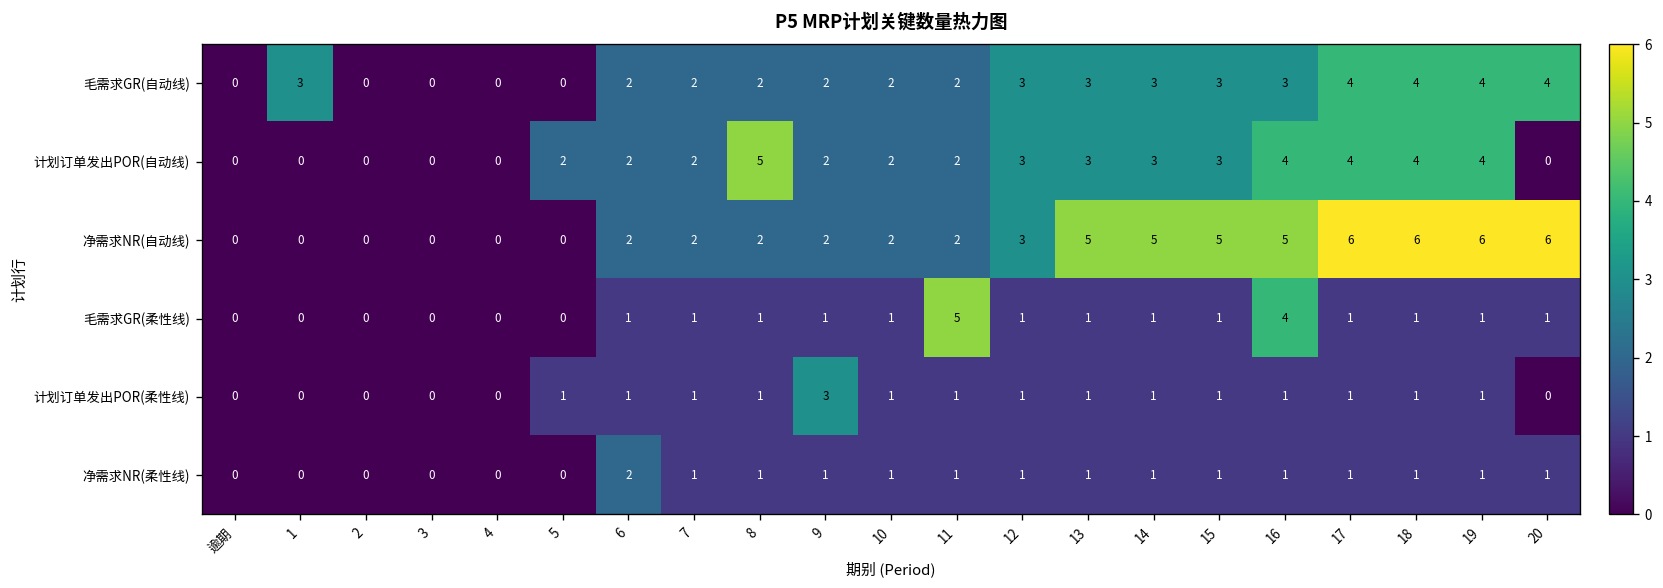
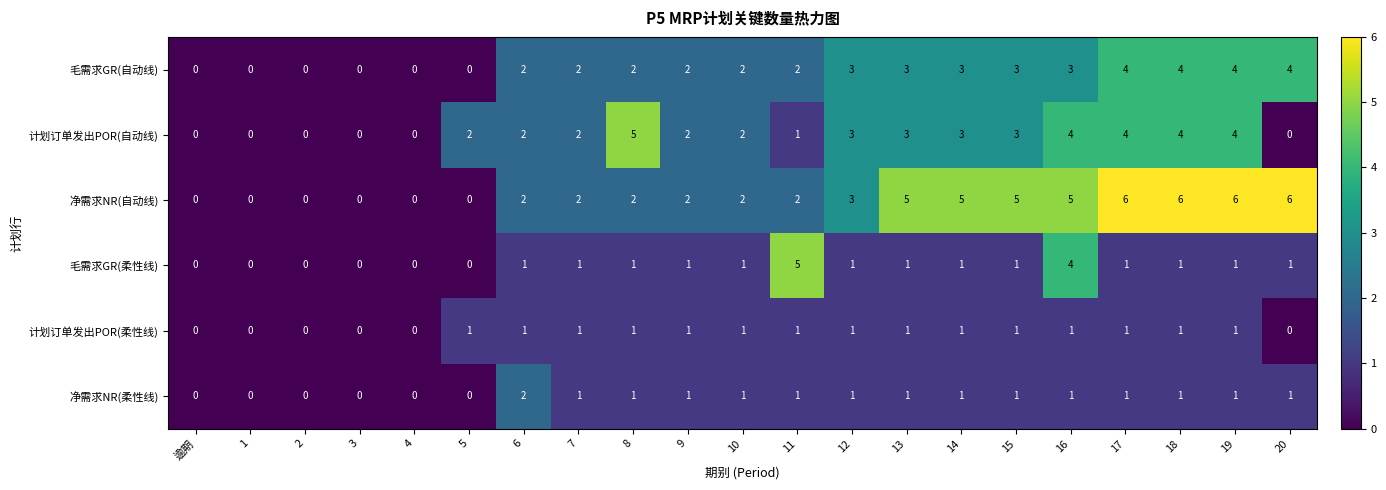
毛需求GR(自动线), 1: 3 -> 0
计划订单发出POR(自动线), 11: 2 -> 1
计划订单发出POR(柔性线), 9: 3 -> 1
